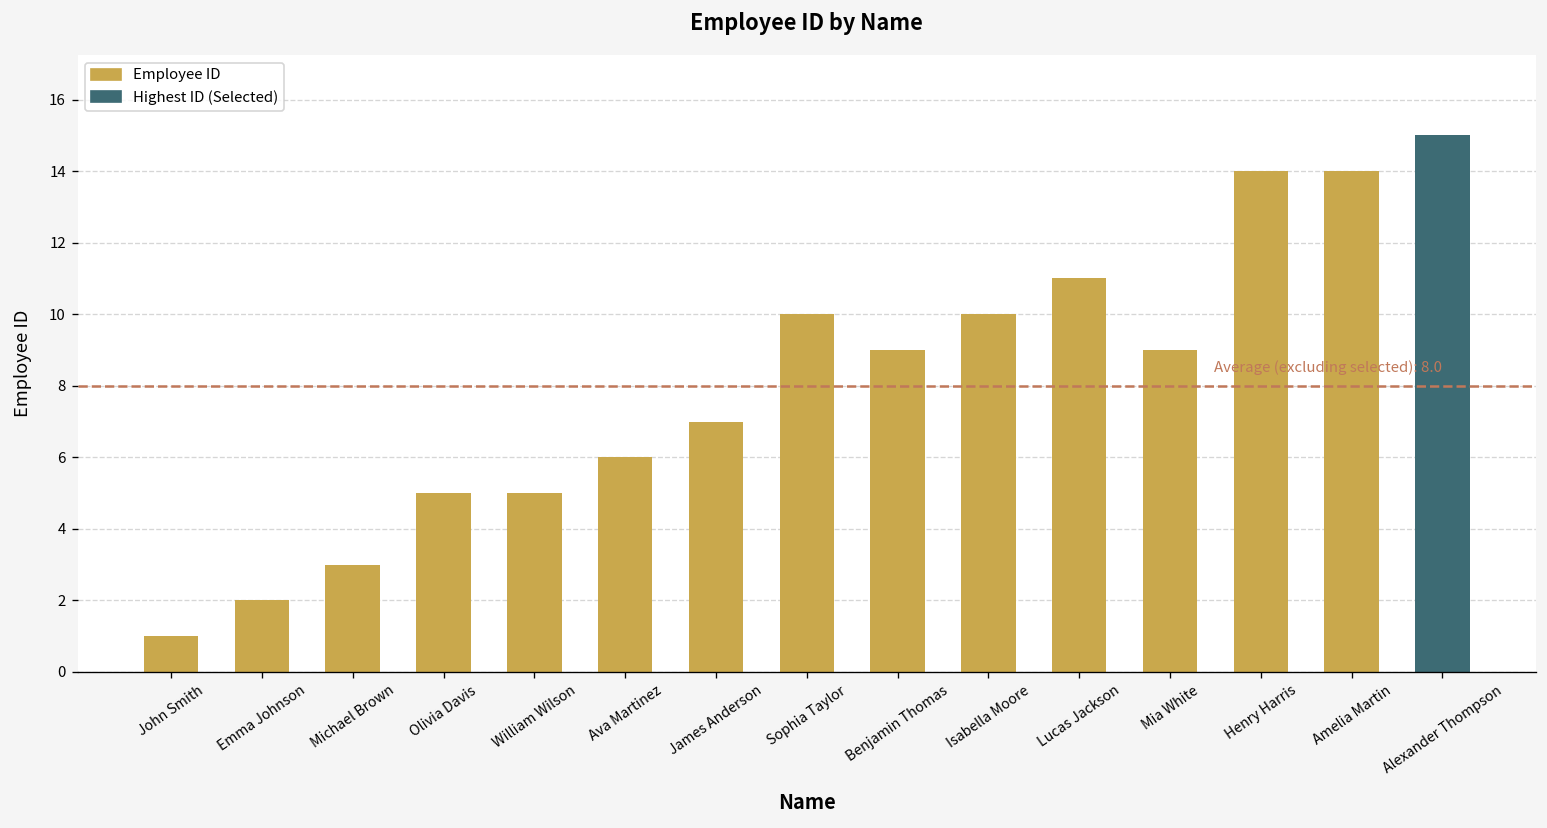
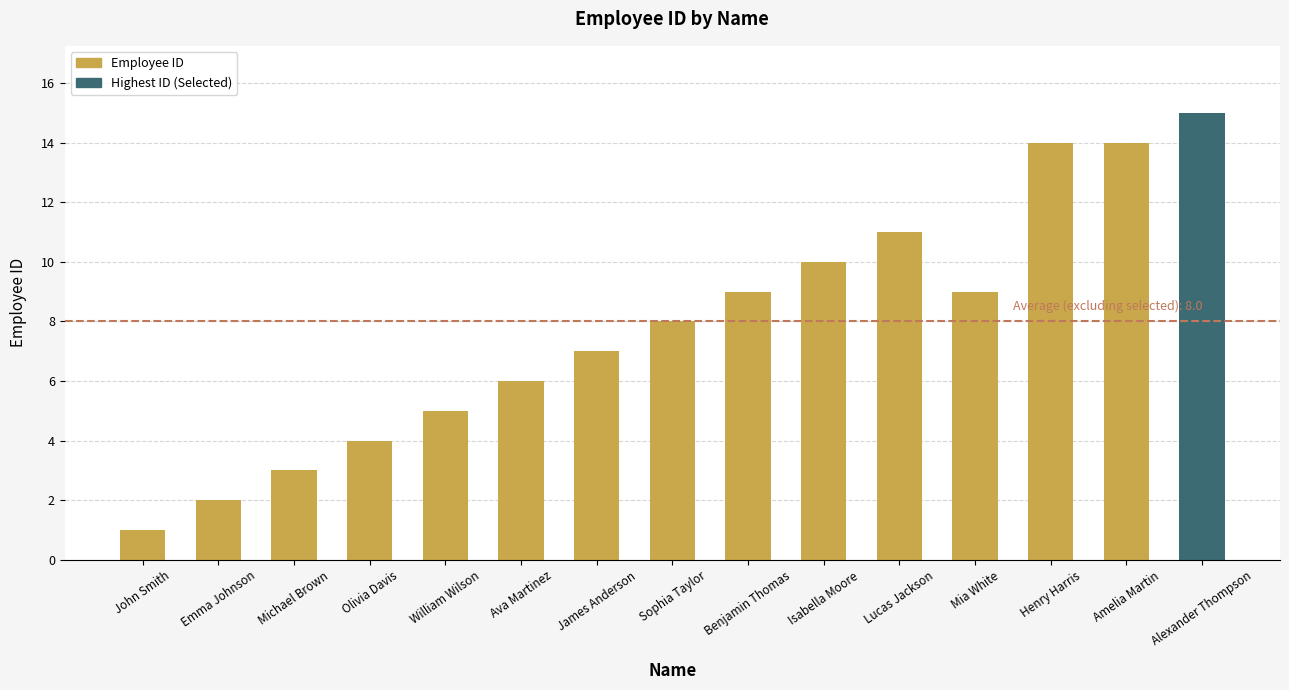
Olivia Davis: 5 -> 4
Sophia Taylor: 10 -> 8
